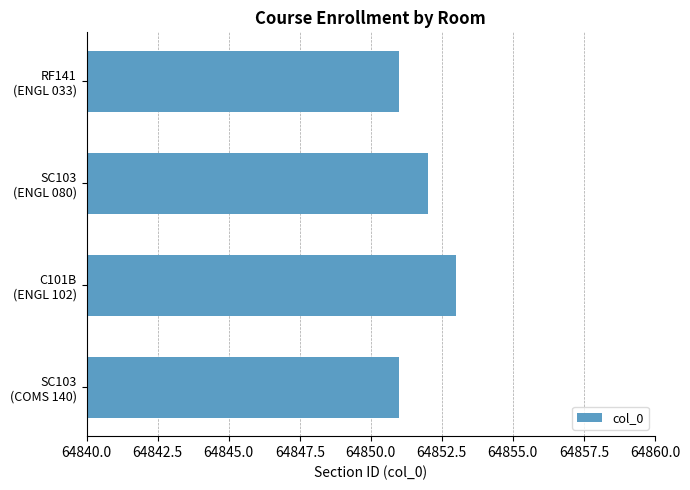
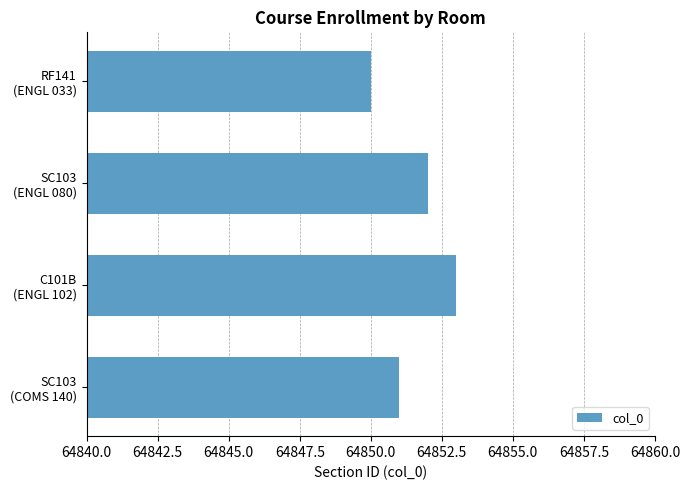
RF141 (ENGL 033): 64851 -> 64850
